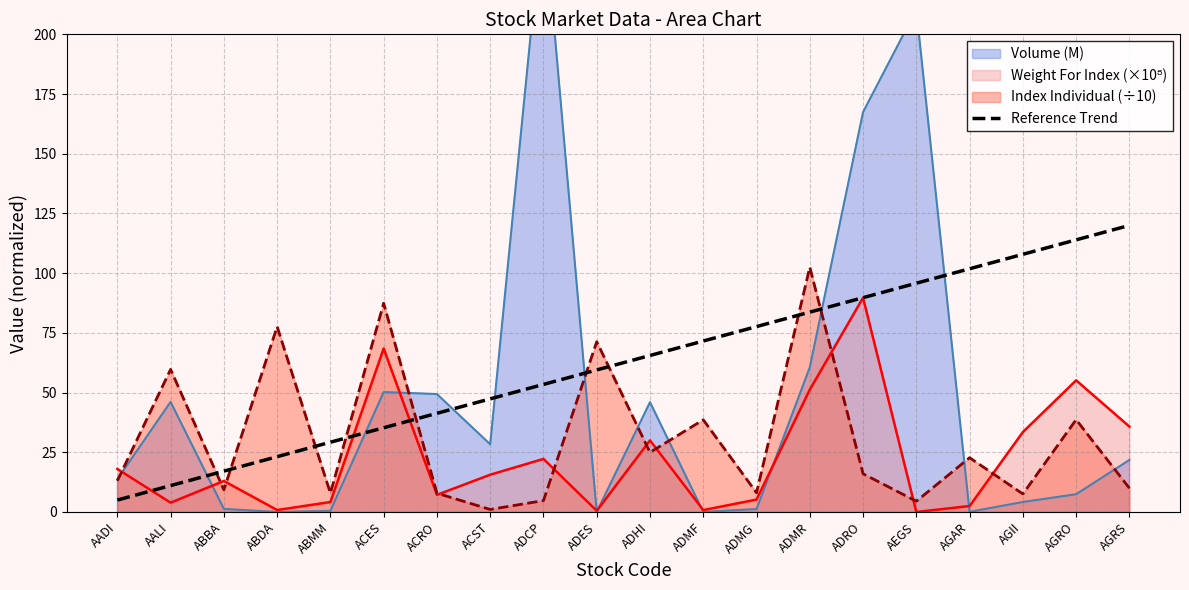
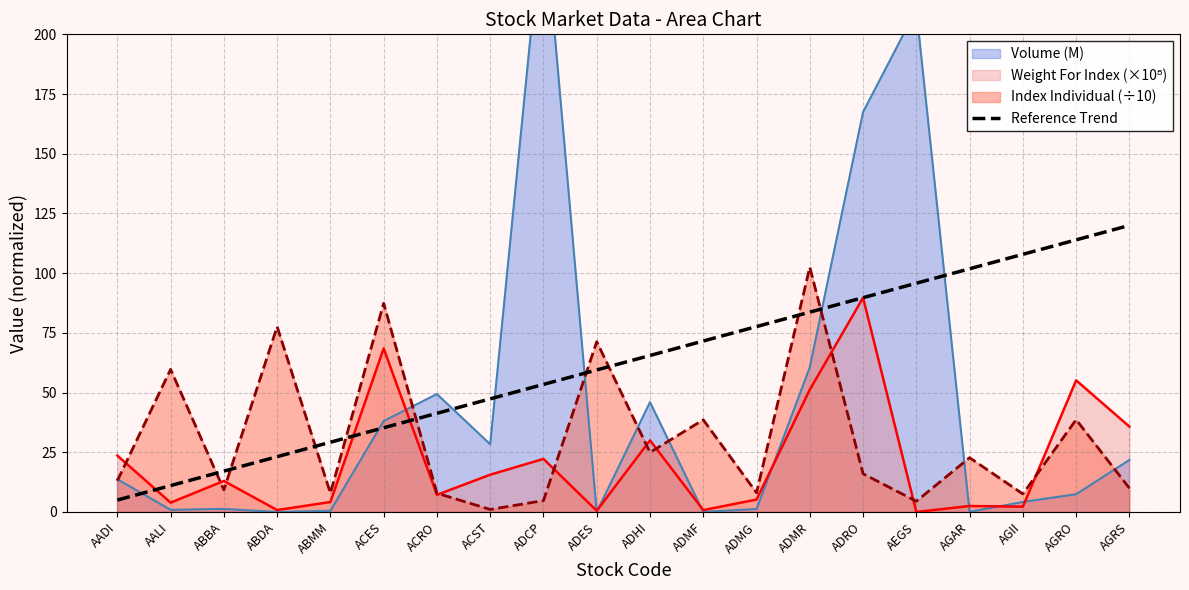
Weight For Index (×10⁸), AADI: 18 -> 24
Volume (M), AALI: 46 -> 1
Volume (M), ACES: 50 -> 38
Weight For Index (×10⁸), AGII: 33 -> 2
